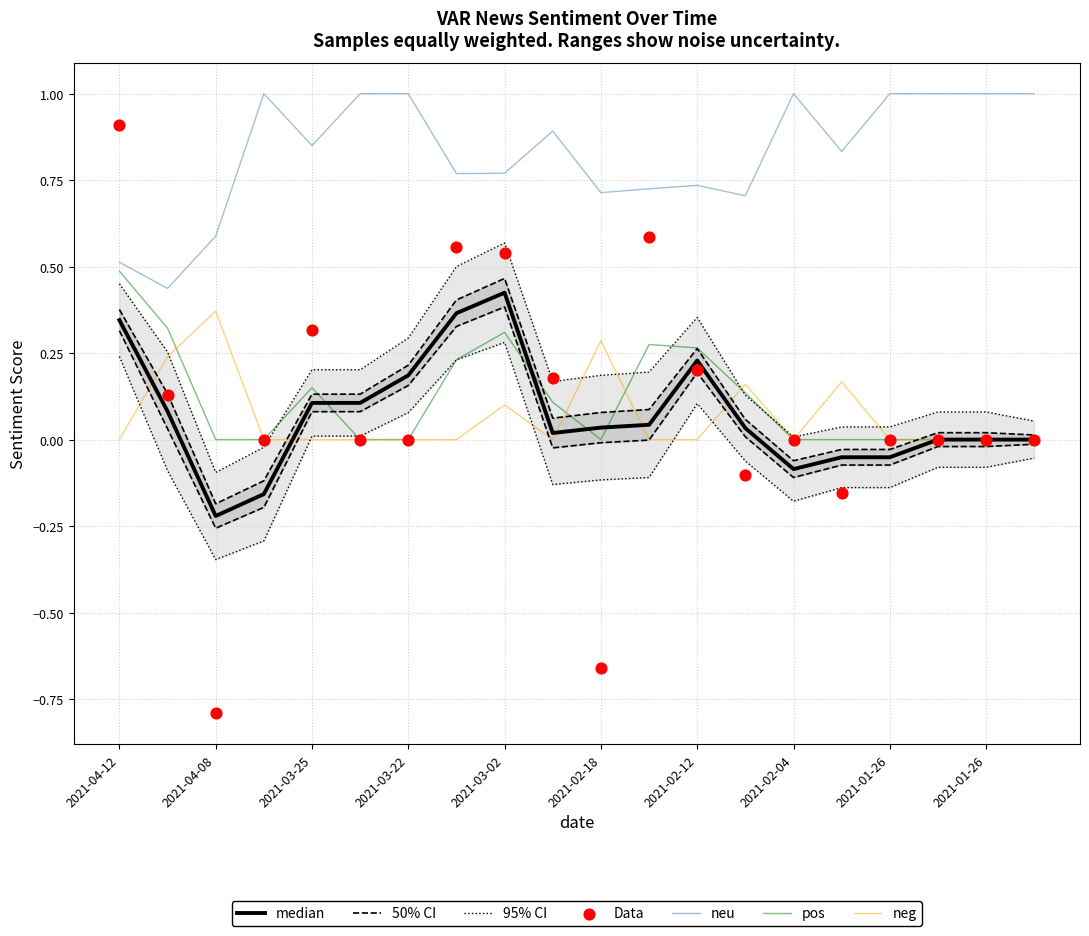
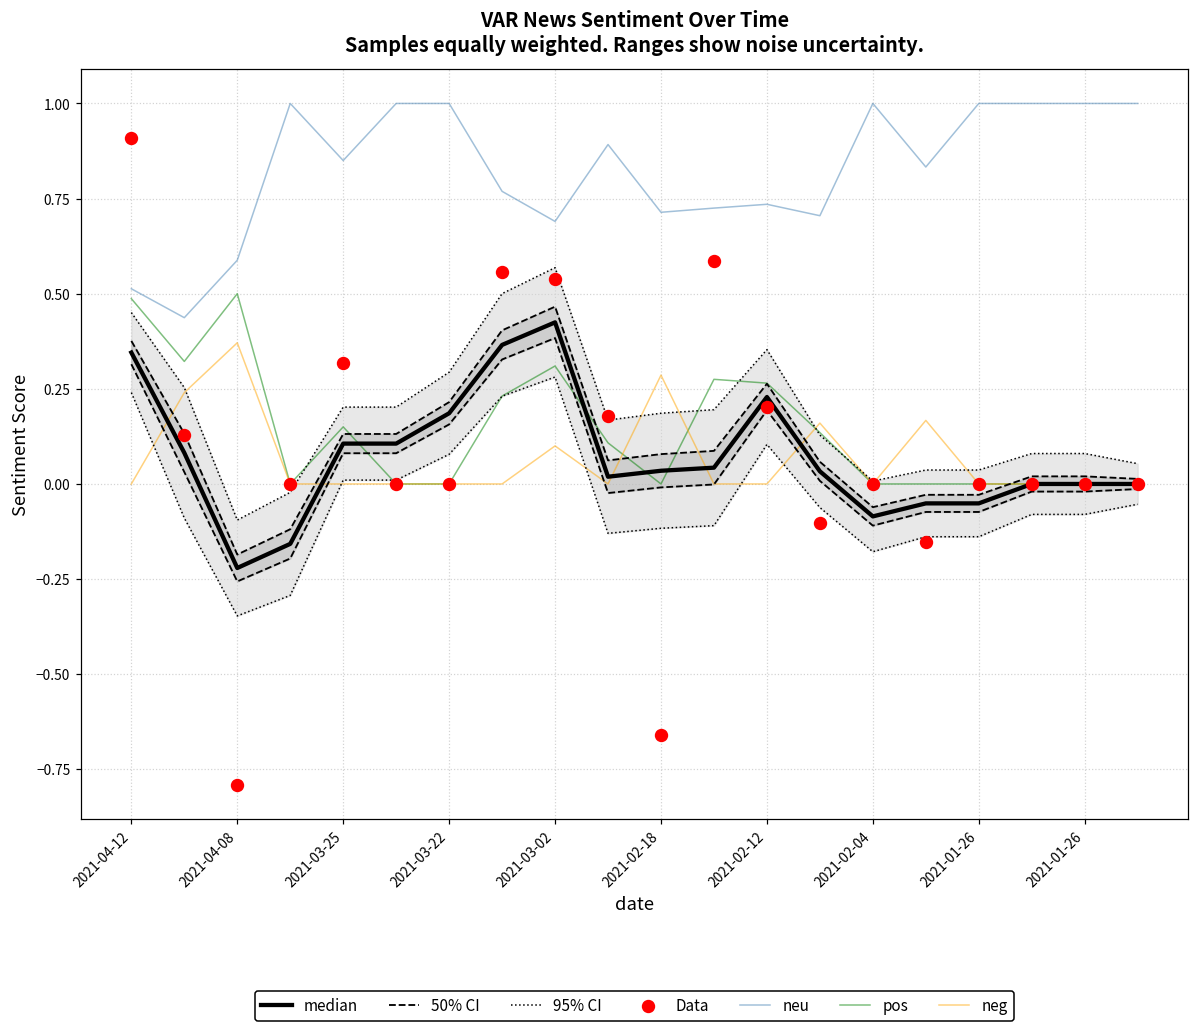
pos, 2021-04-08: 0.0 -> 0.5
neu, 2021-03-02: 0.77 -> 0.69
